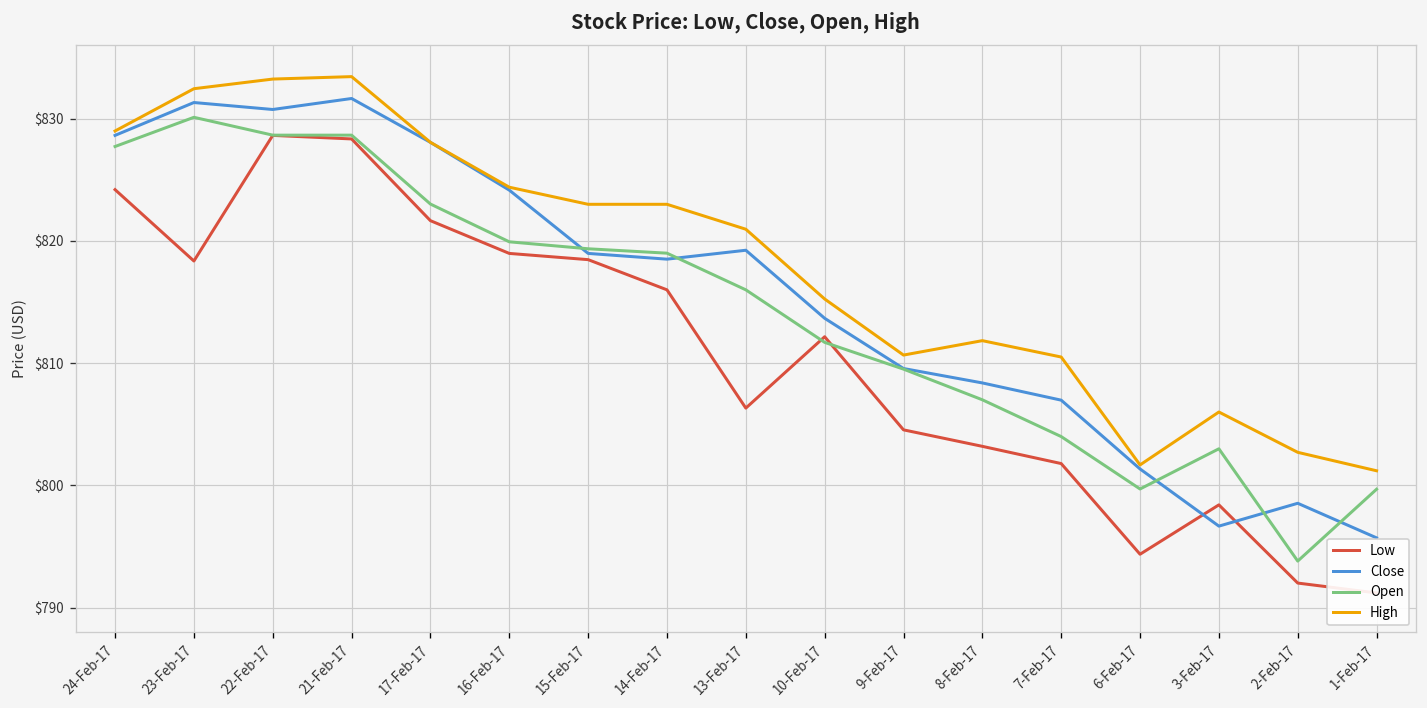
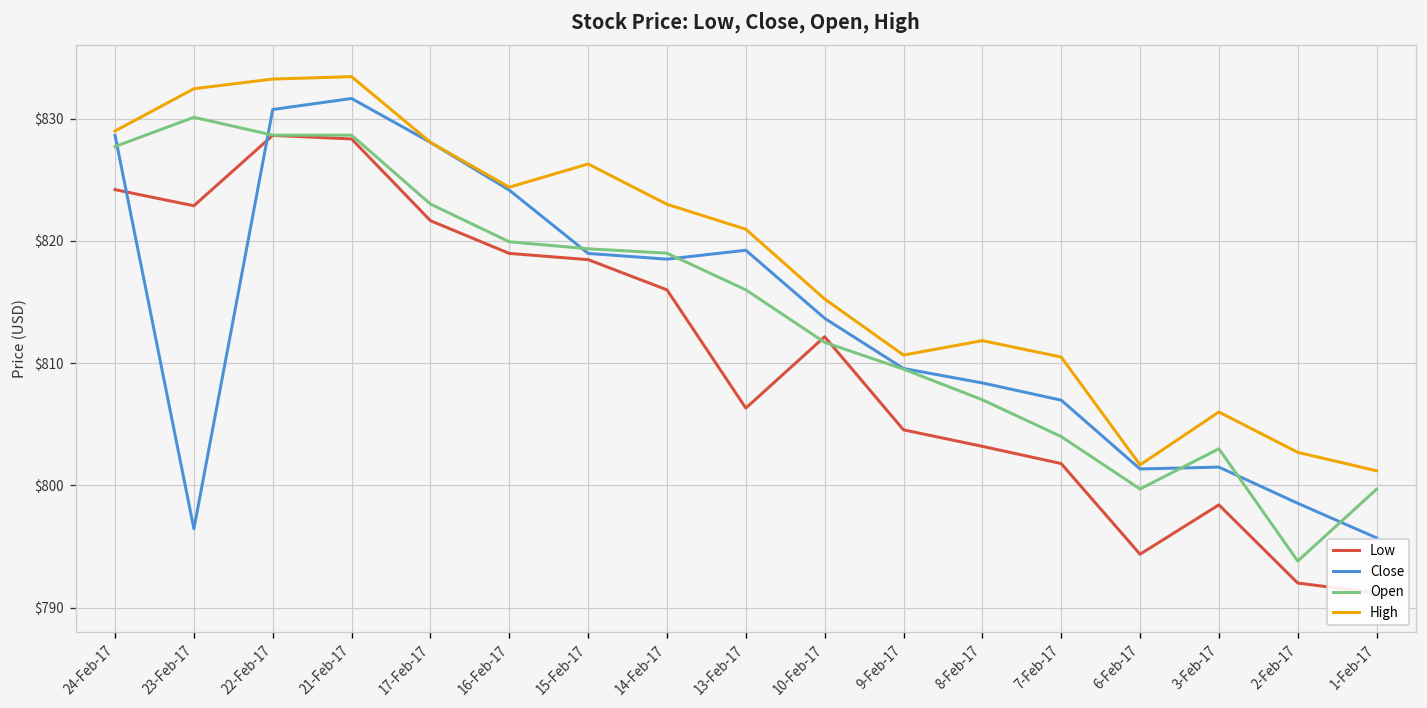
Low, 23-Feb-17: $818.4 -> $822.9
Close, 23-Feb-17: $831.3 -> $796.4
High, 15-Feb-17: $823.0 -> $826.3
Close, 3-Feb-17: $796.7 -> $801.5
